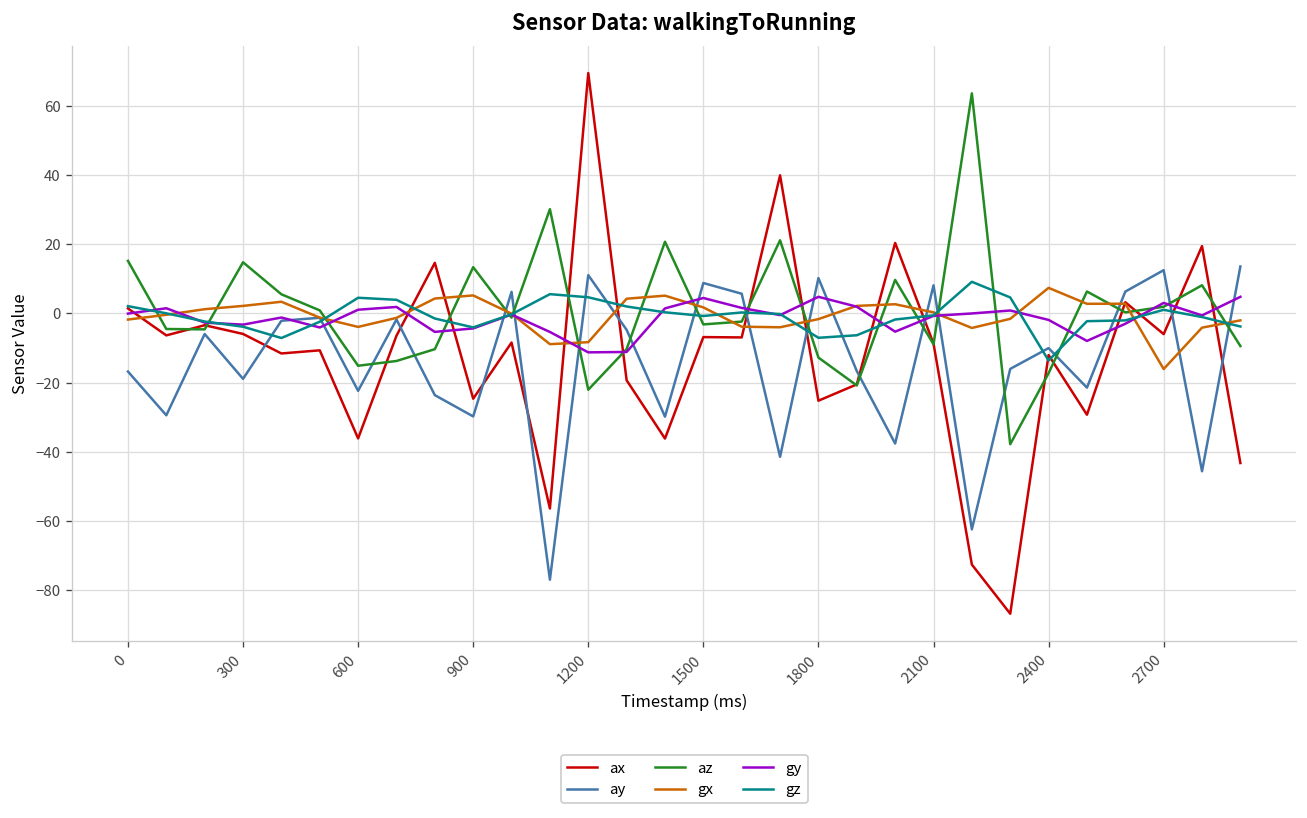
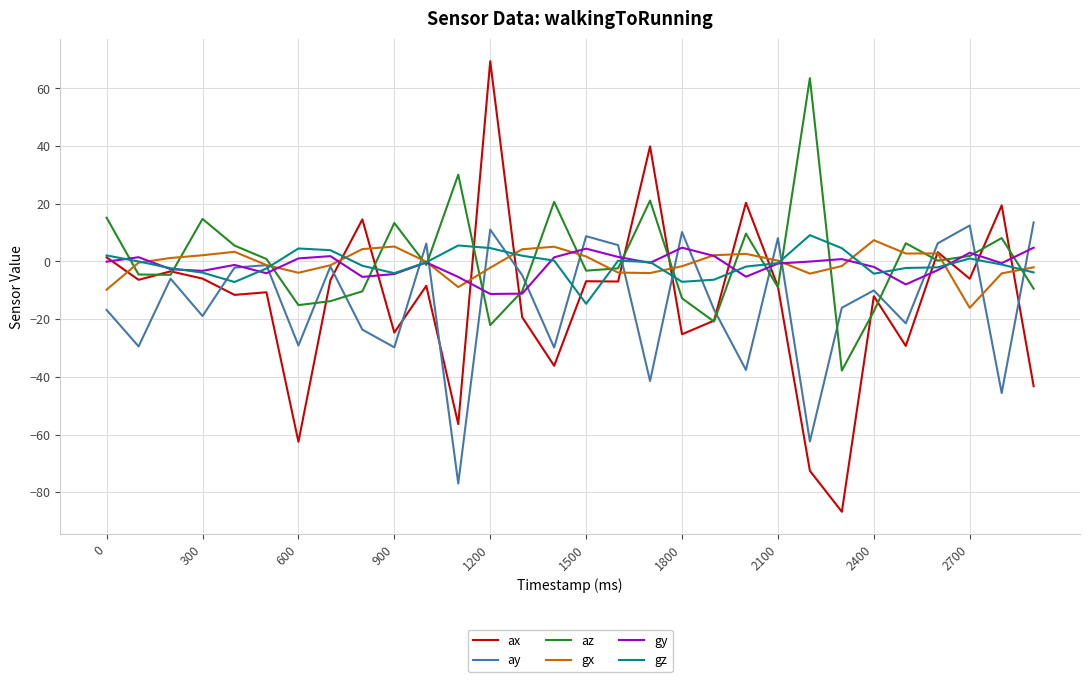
gx, 0: -2 -> -10
ax, 600: -36 -> -63
ay, 600: -22 -> -29
gx, 1200: -8 -> -2
gz, 1500: -1 -> -15
gz, 2400: -14 -> -4
